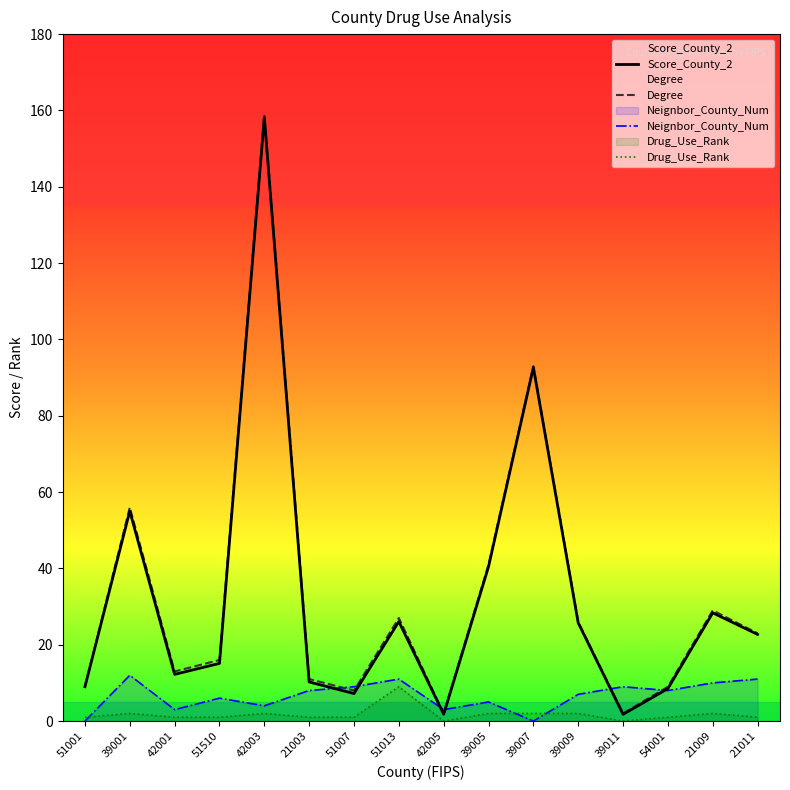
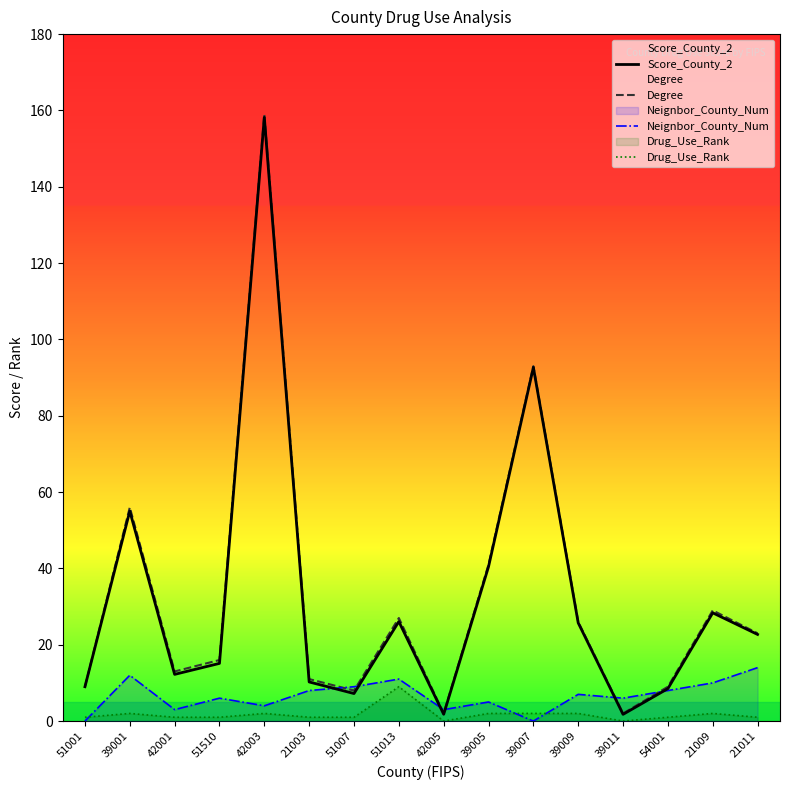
Neignbor_County_Num, 39011: 9 -> 6
Neignbor_County_Num, 21011: 11 -> 14
